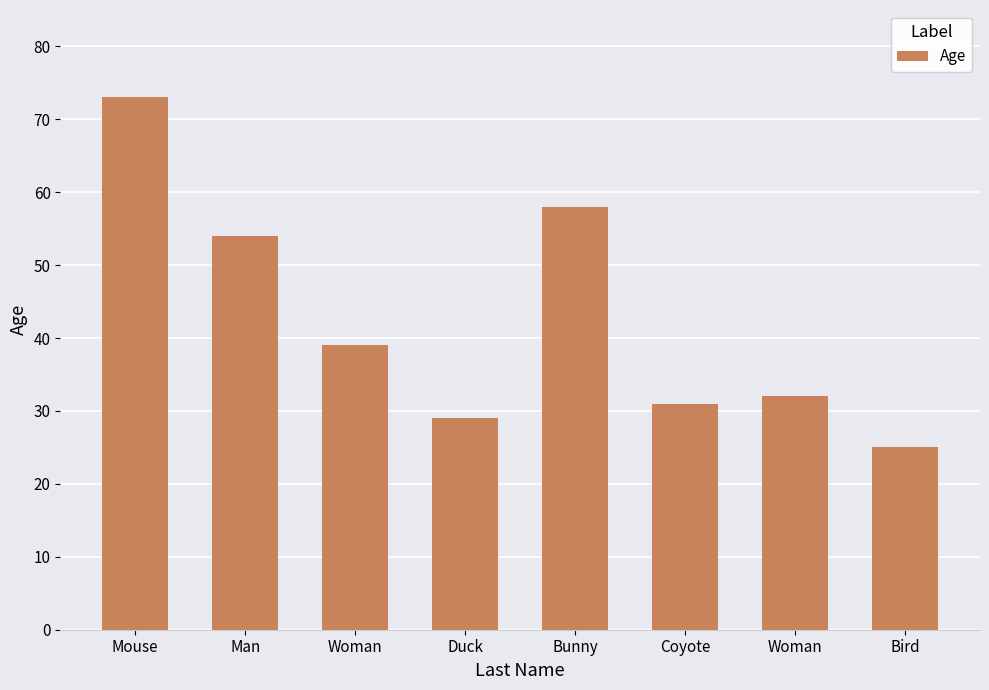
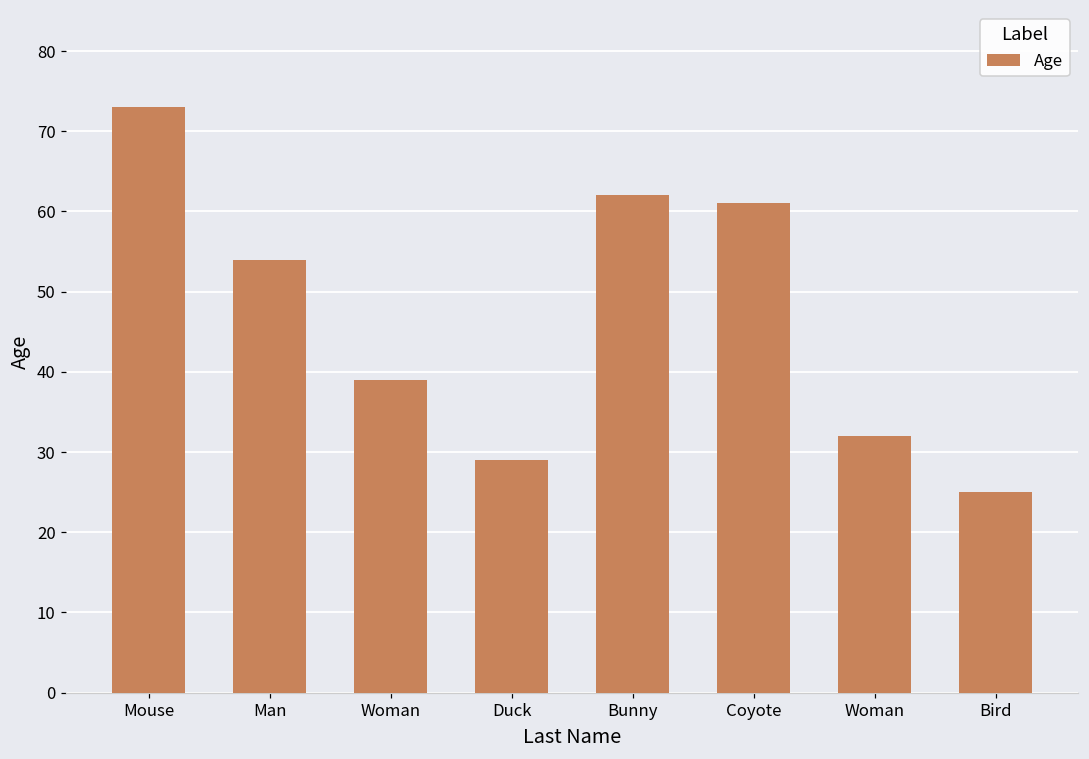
Bunny: 58 -> 62
Coyote: 31 -> 61
